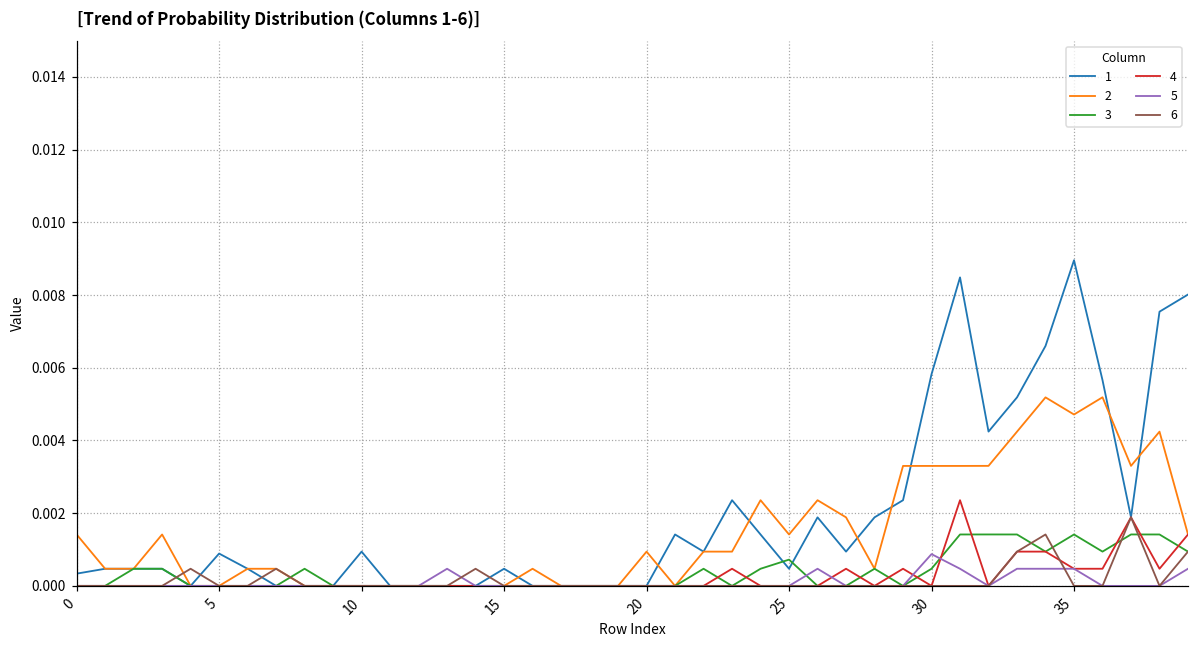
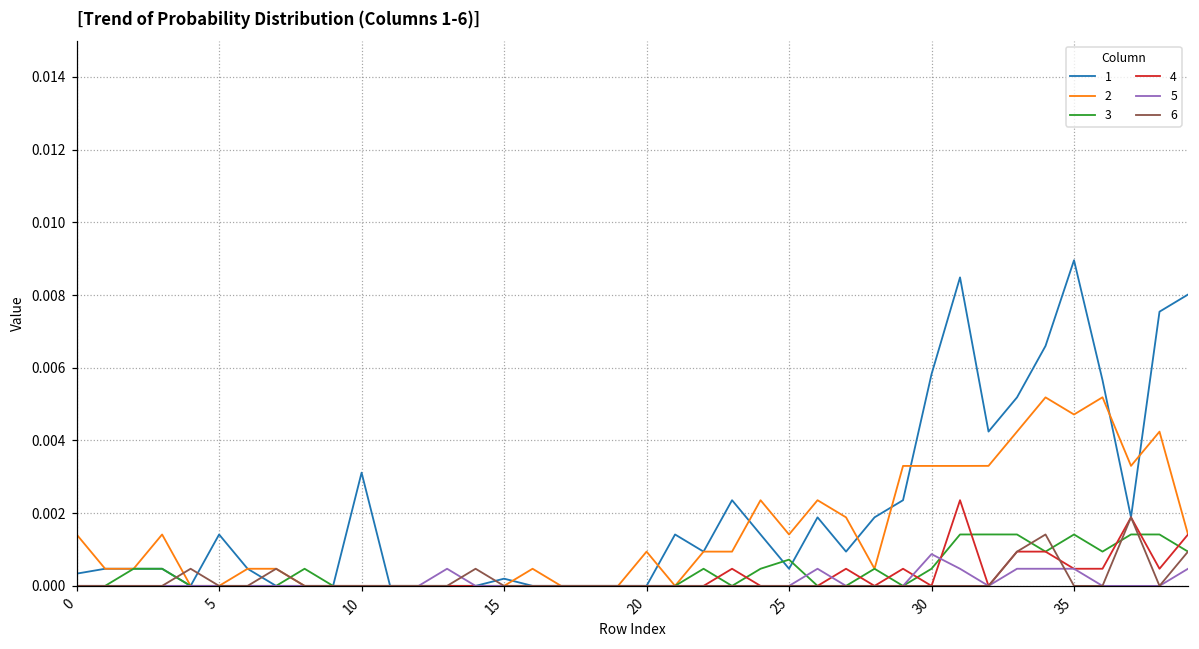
1, 5: 0.0009 -> 0.0014
1, 10: 0.0009 -> 0.0031
1, 15: 0.0005 -> 0.0002
